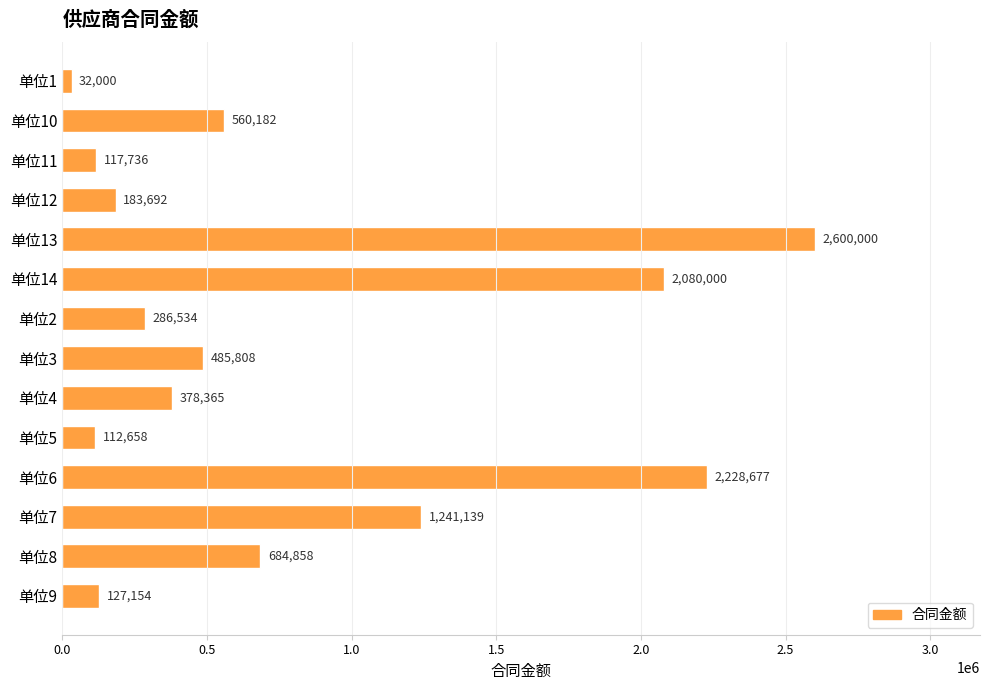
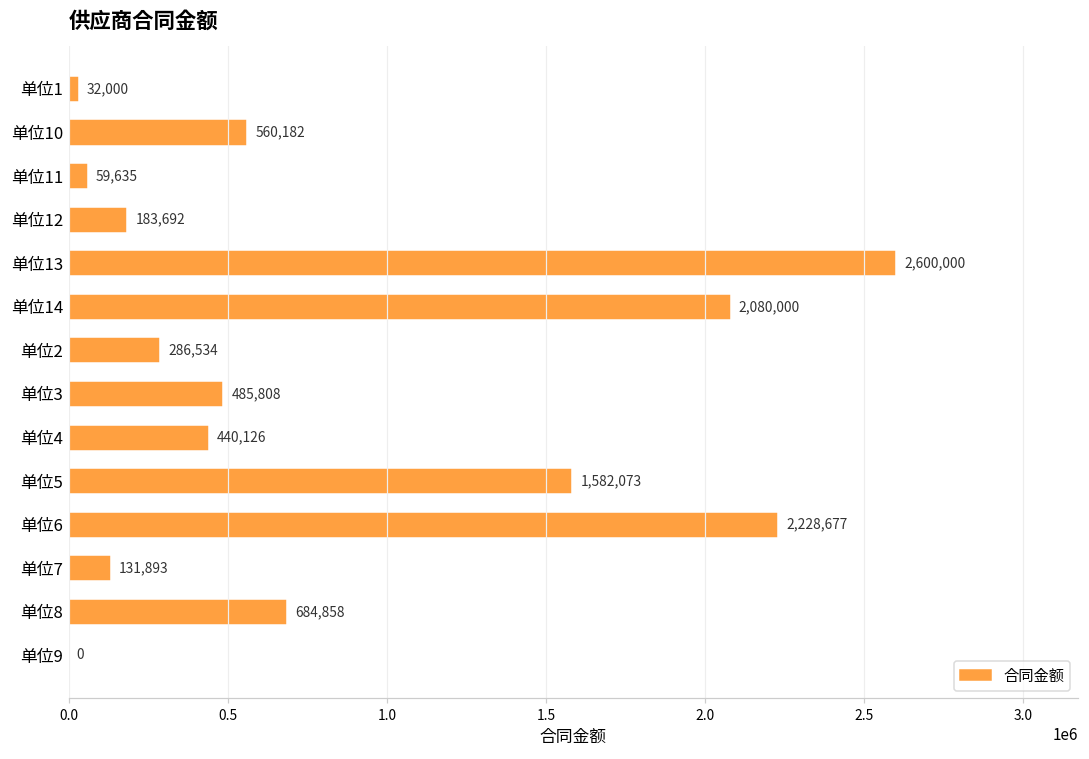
单位11: 117,736 -> 59,635
单位4: 378,365 -> 440,126
单位5: 112,658 -> 1,582,073
单位7: 1,241,139 -> 131,893
单位9: 127,154 -> 0
